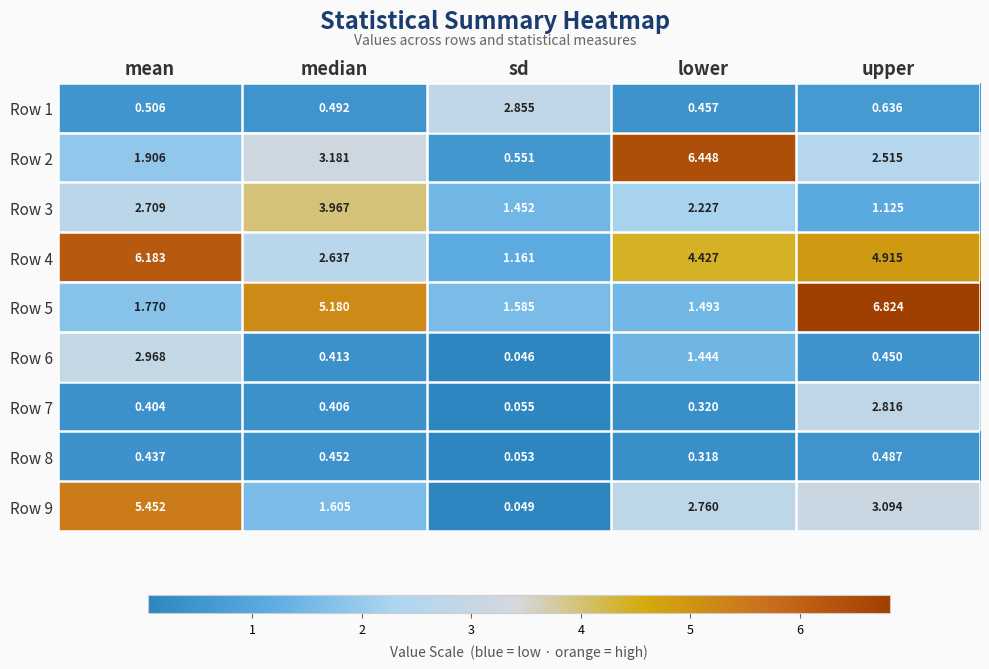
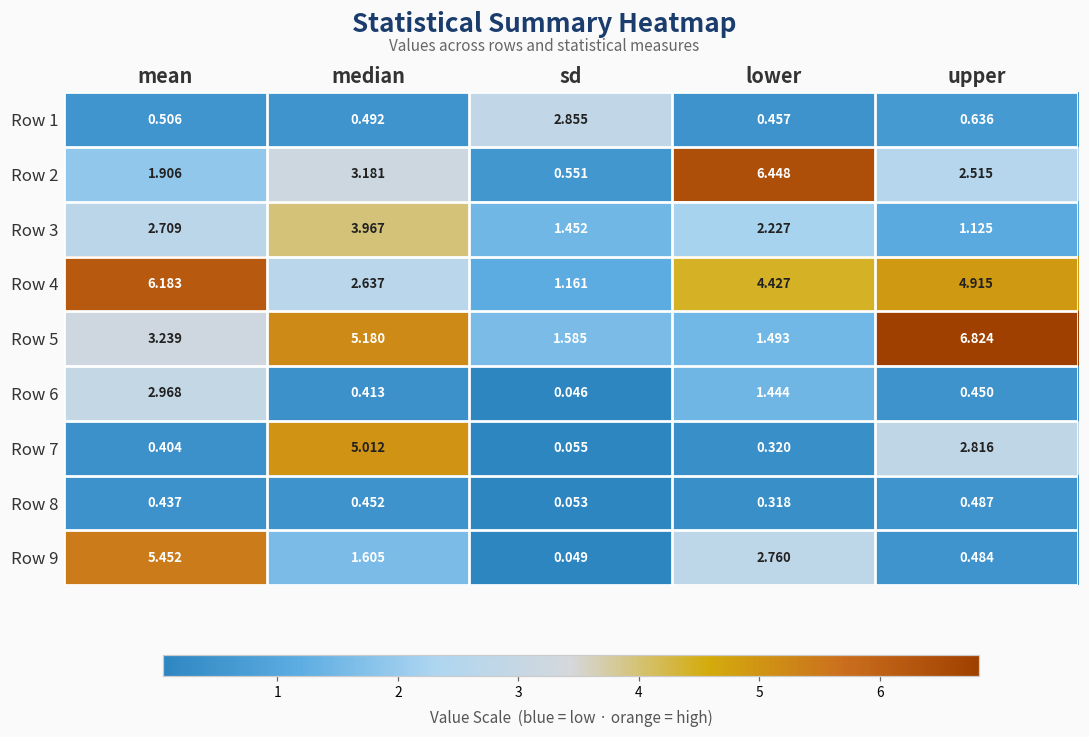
Row 5, mean: 1.770 -> 3.239
Row 7, median: 0.406 -> 5.012
Row 9, upper: 3.094 -> 0.484
